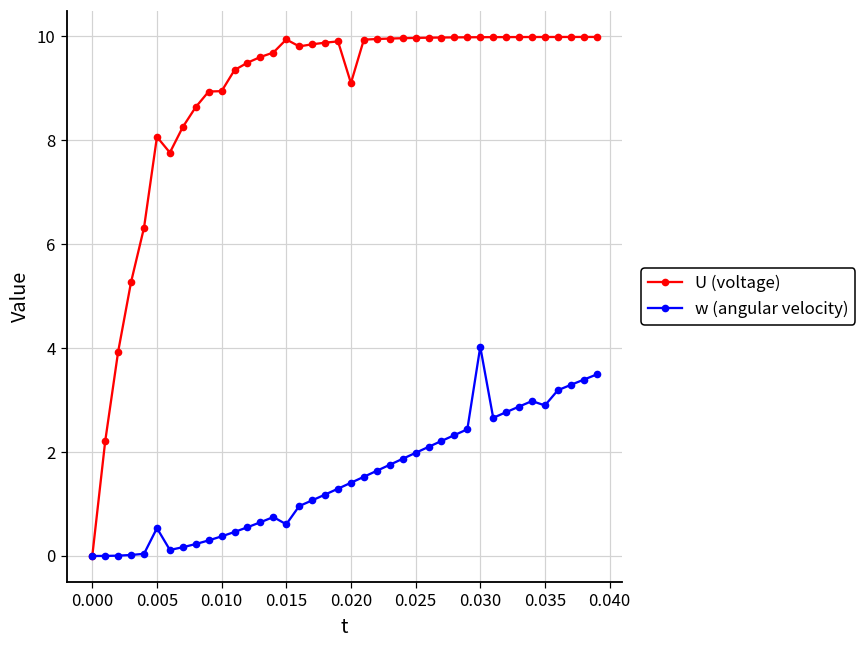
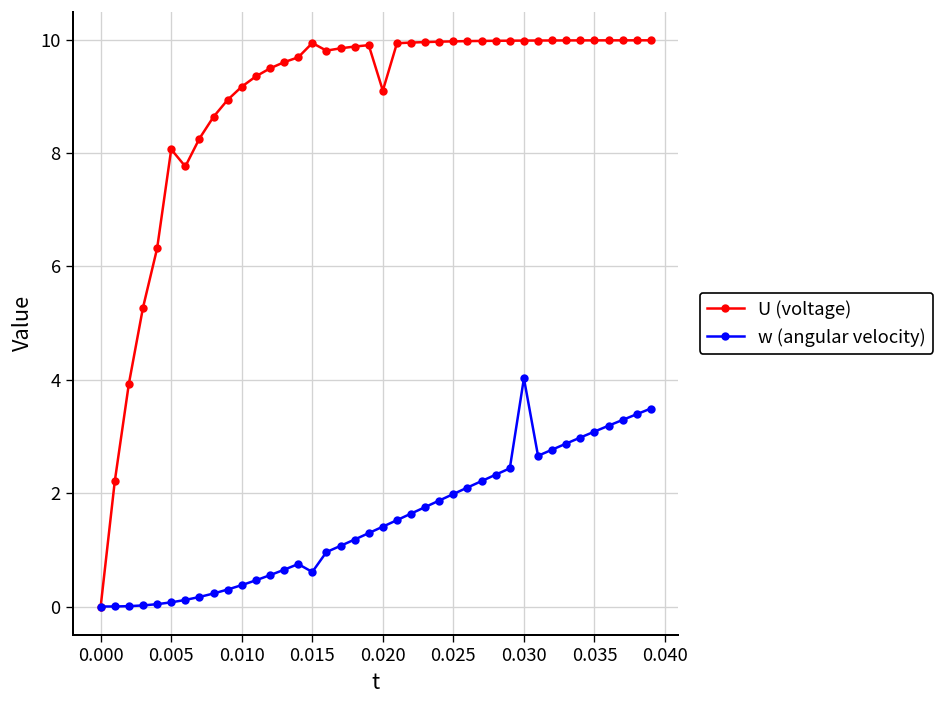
w (angular velocity), 0.005: 0.5 -> 0.1
U (voltage), 0.010: 8.9 -> 9.2
w (angular velocity), 0.035: 2.9 -> 3.1
